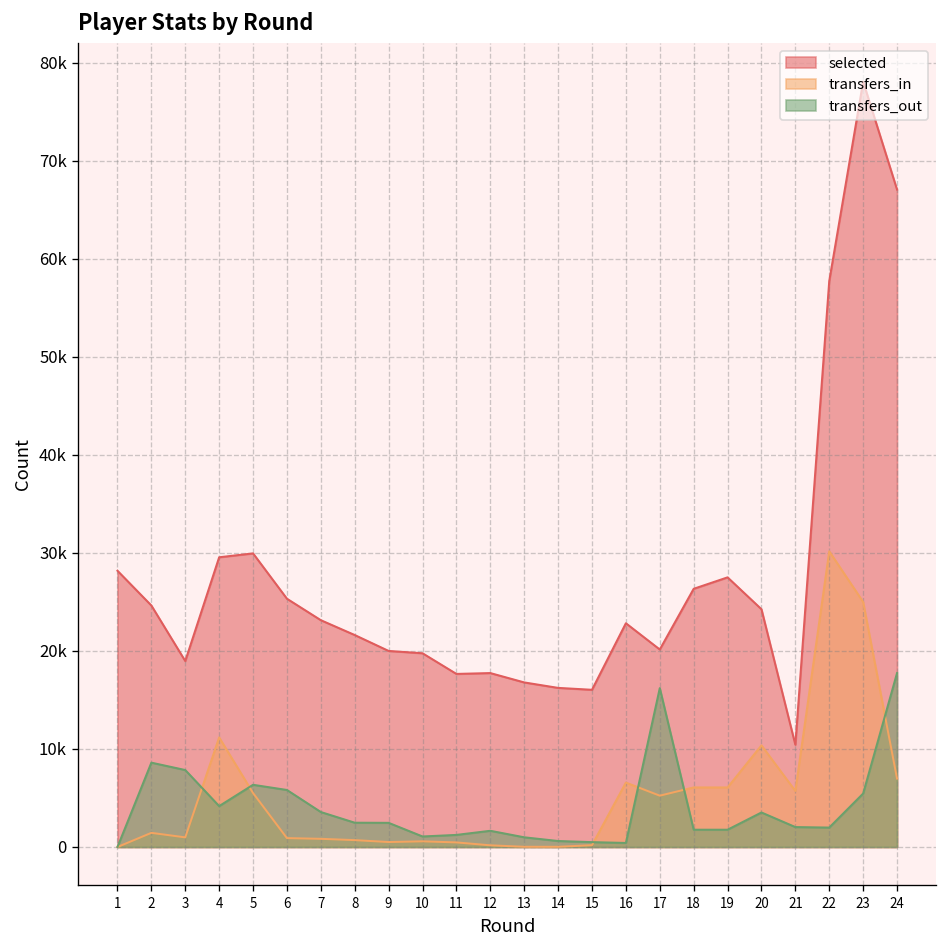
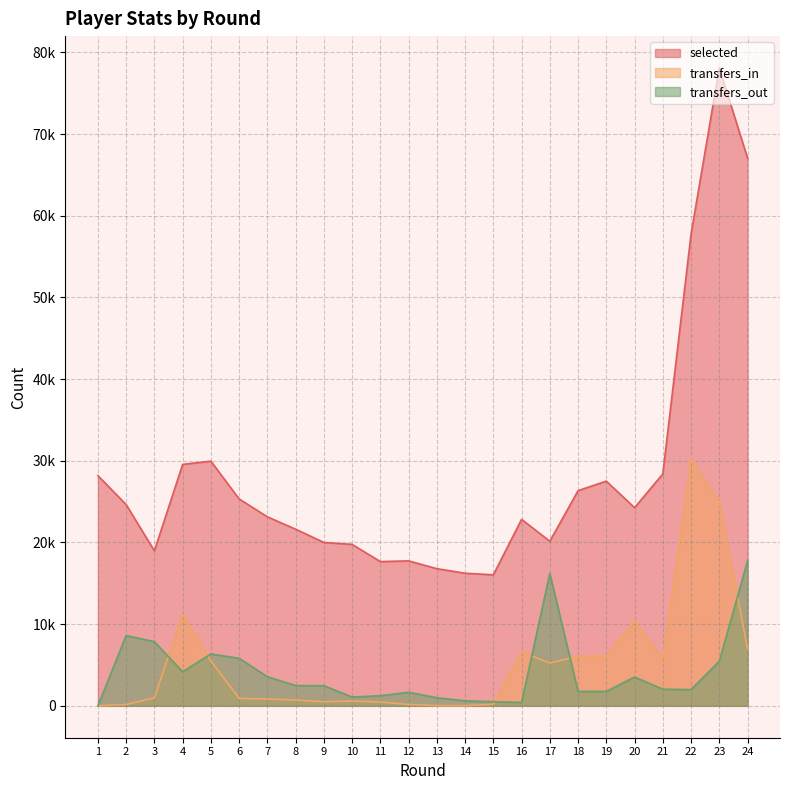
transfers_in, 2: 1000 -> 0
selected, 21: 10000 -> 28000
